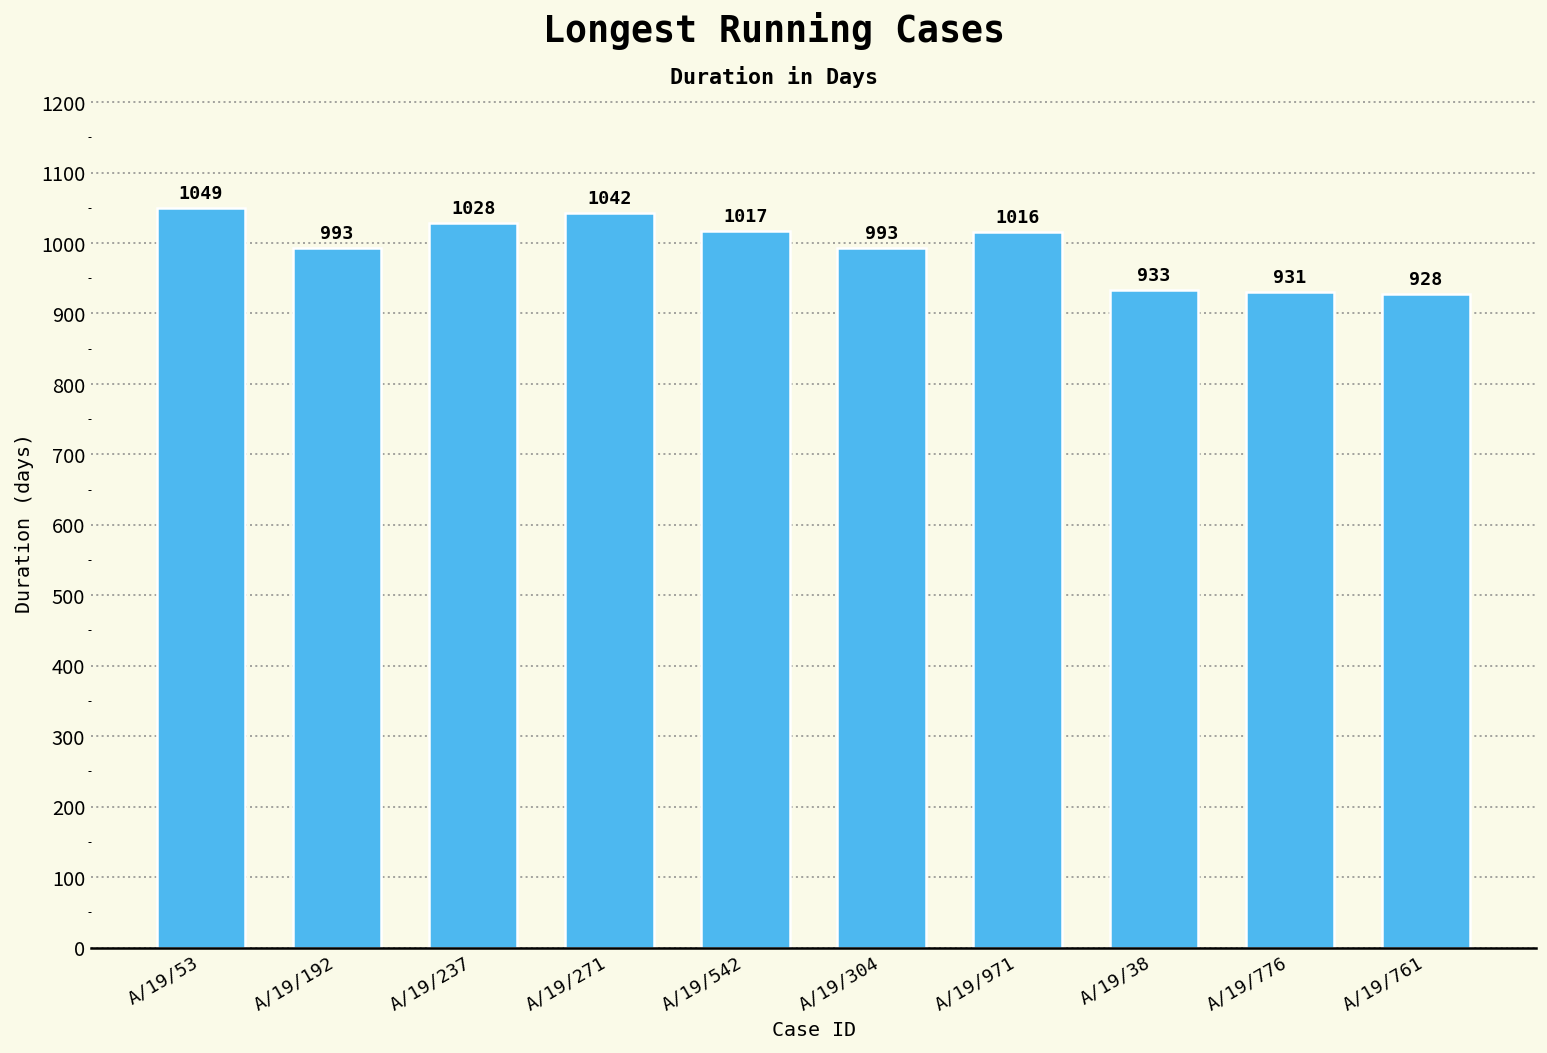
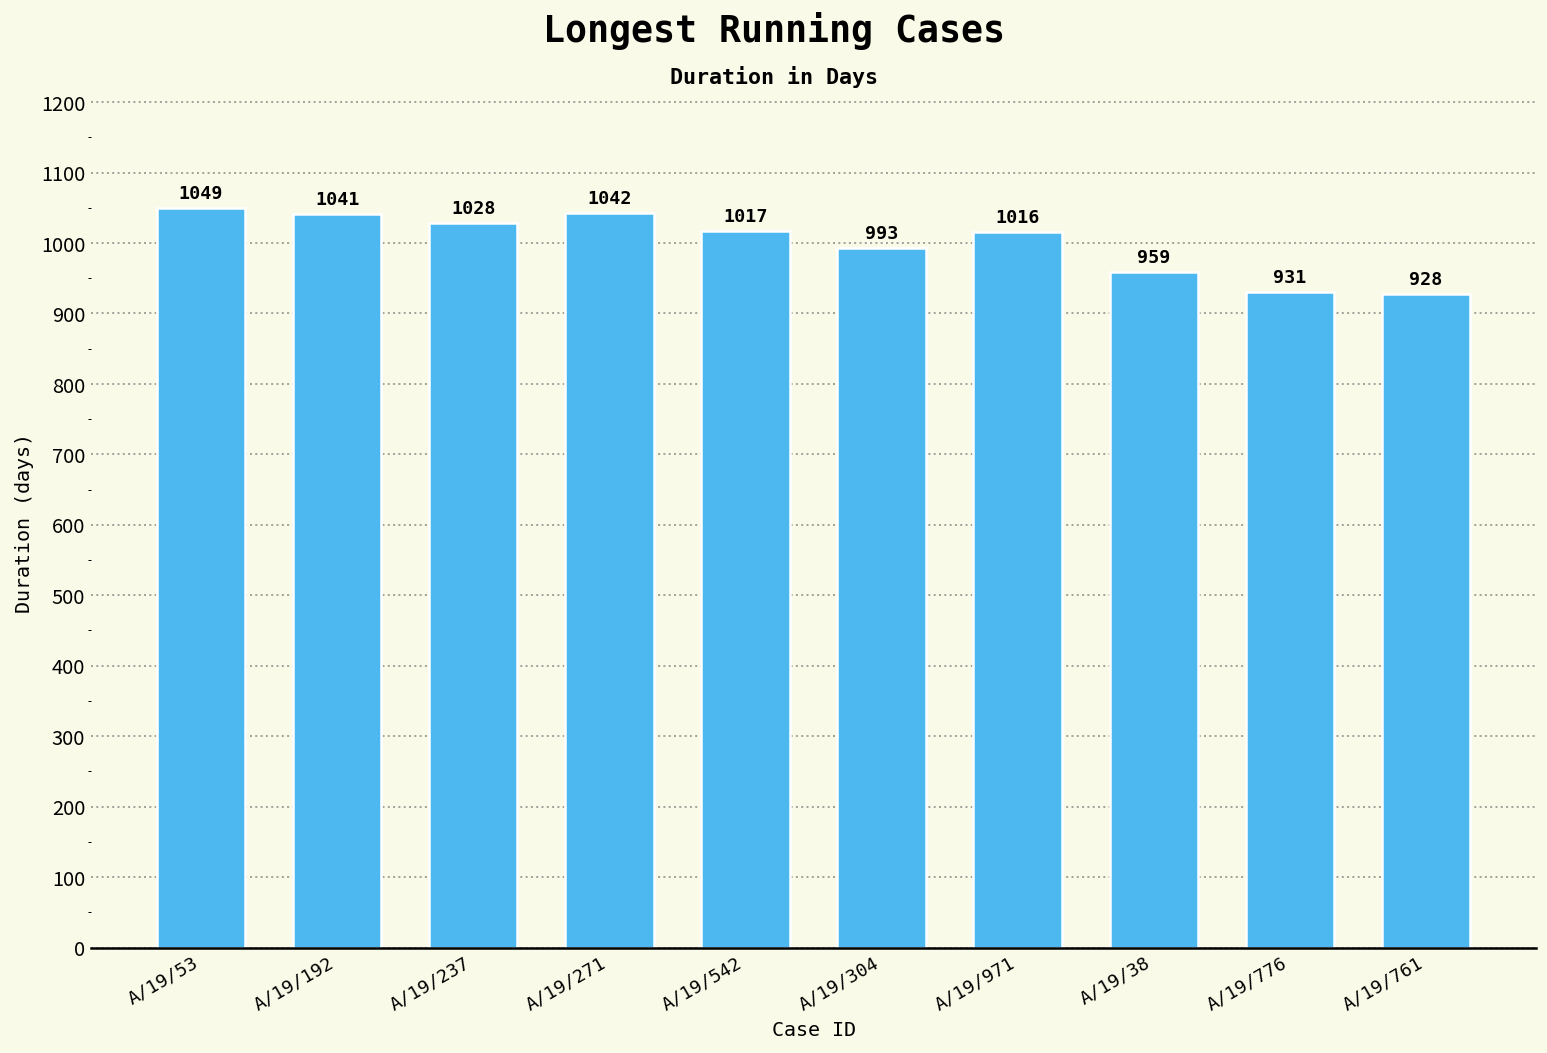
A/19/192: 993 -> 1041
A/19/38: 933 -> 959
